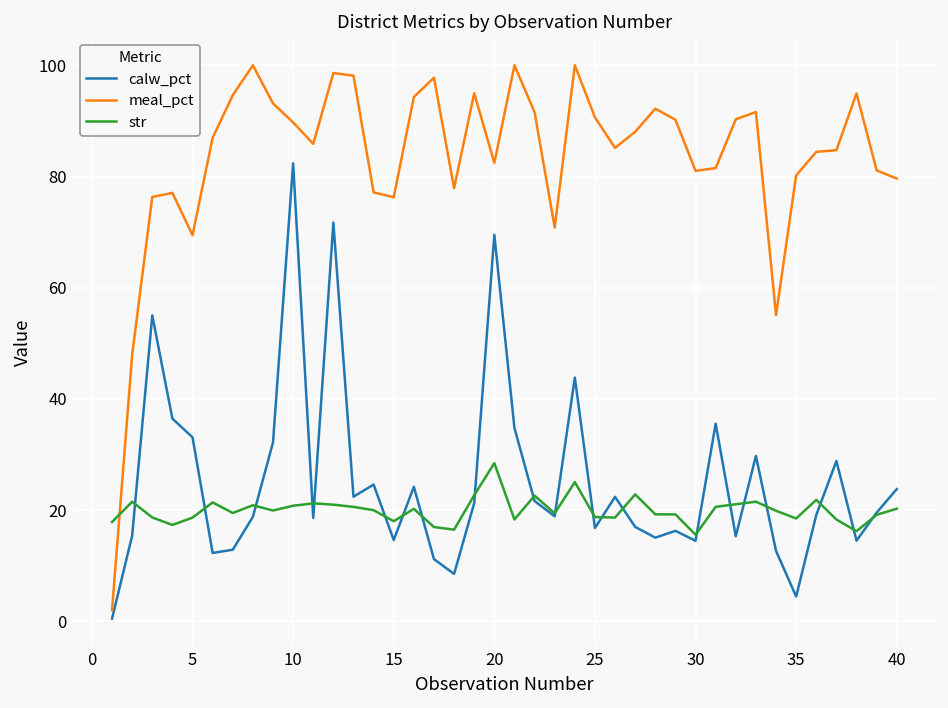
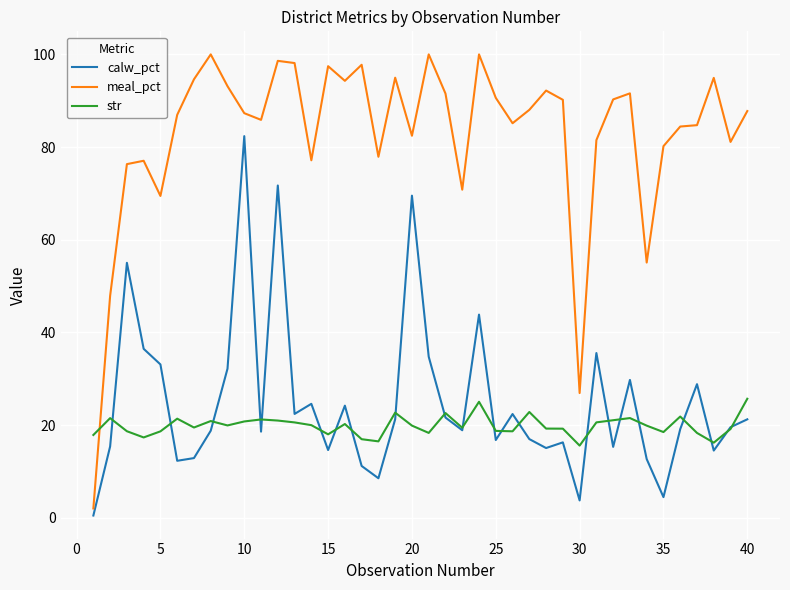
meal_pct, 10: 90 -> 87
meal_pct, 15: 76 -> 97
str, 20: 28 -> 20
calw_pct, 30: 14 -> 4
meal_pct, 30: 81 -> 27
calw_pct, 40: 24 -> 21
meal_pct, 40: 80 -> 88
str, 40: 20 -> 26
